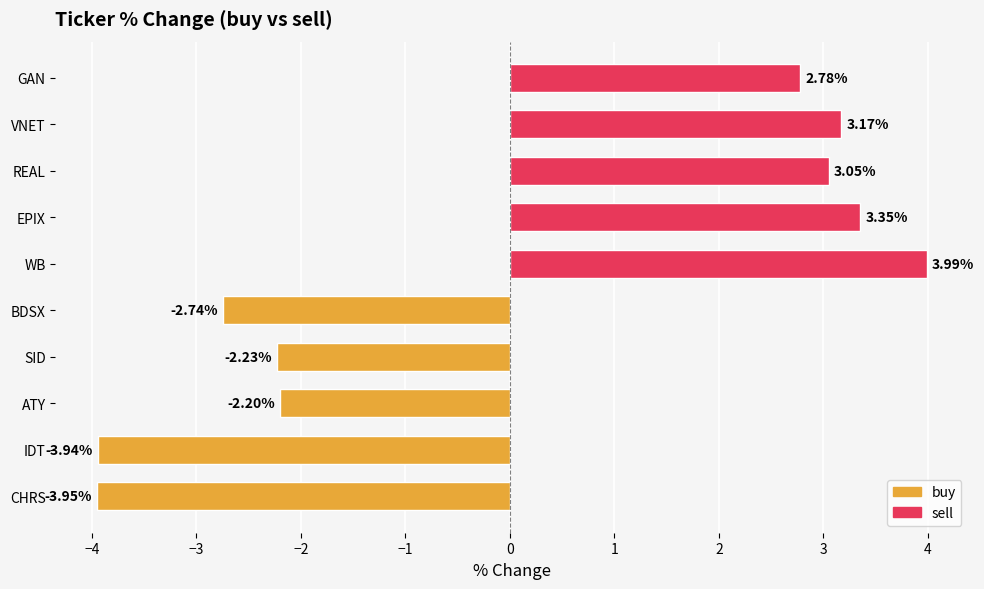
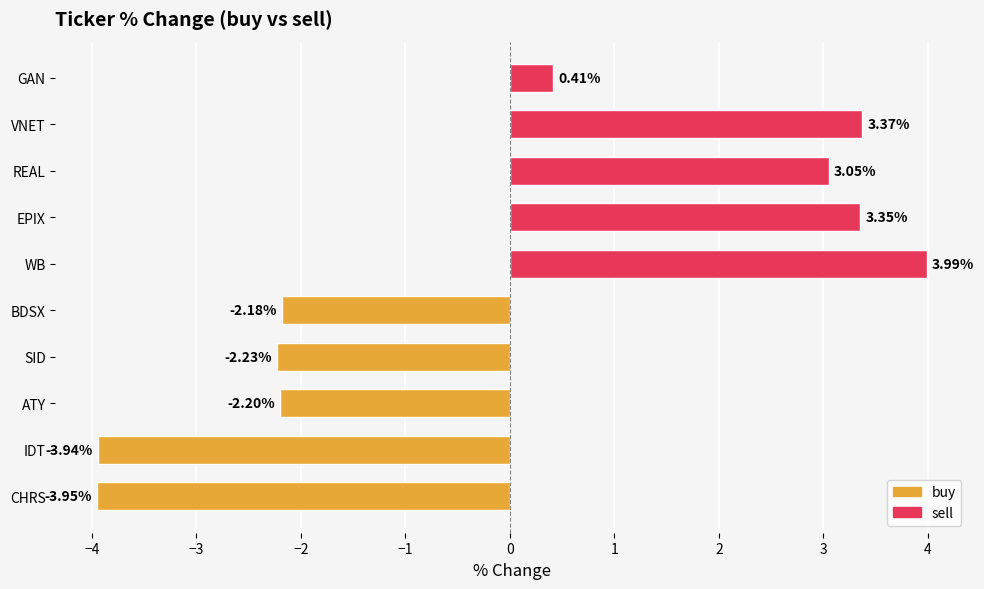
GAN: 2.78% -> 0.41%
VNET: 3.17% -> 3.37%
BDSX: -2.74% -> -2.18%
